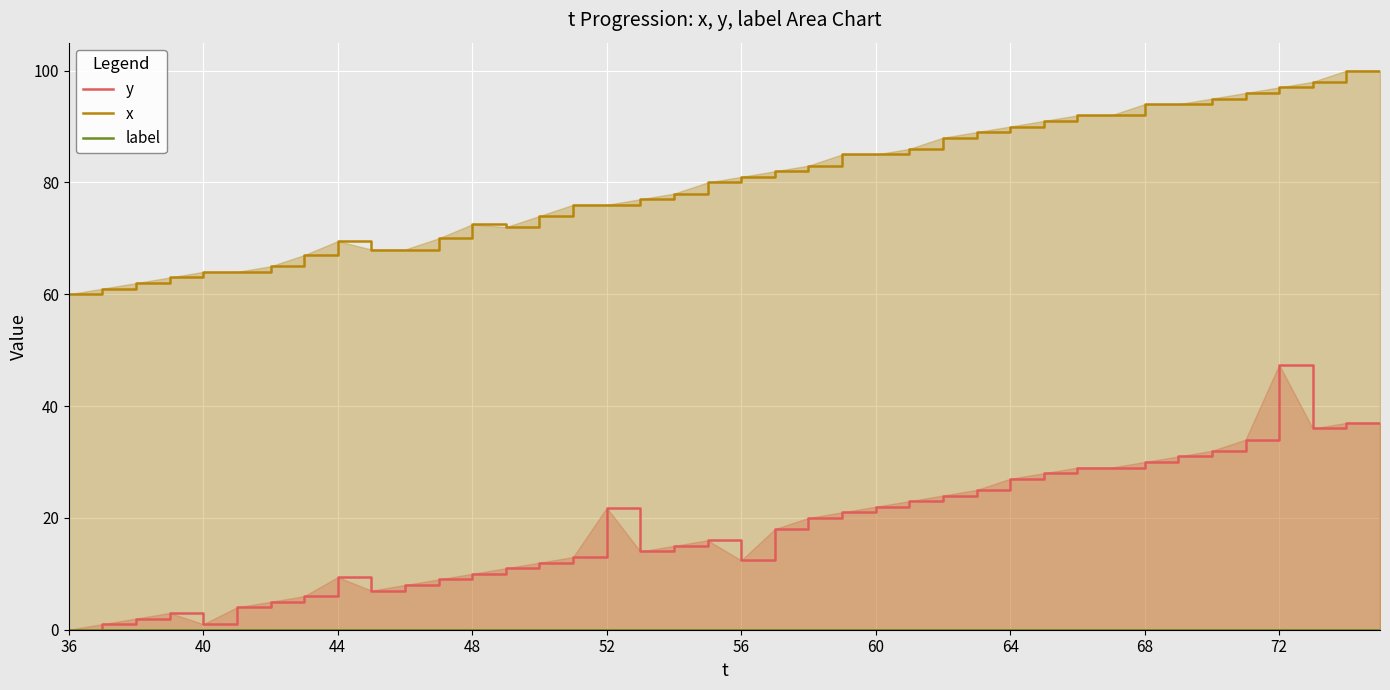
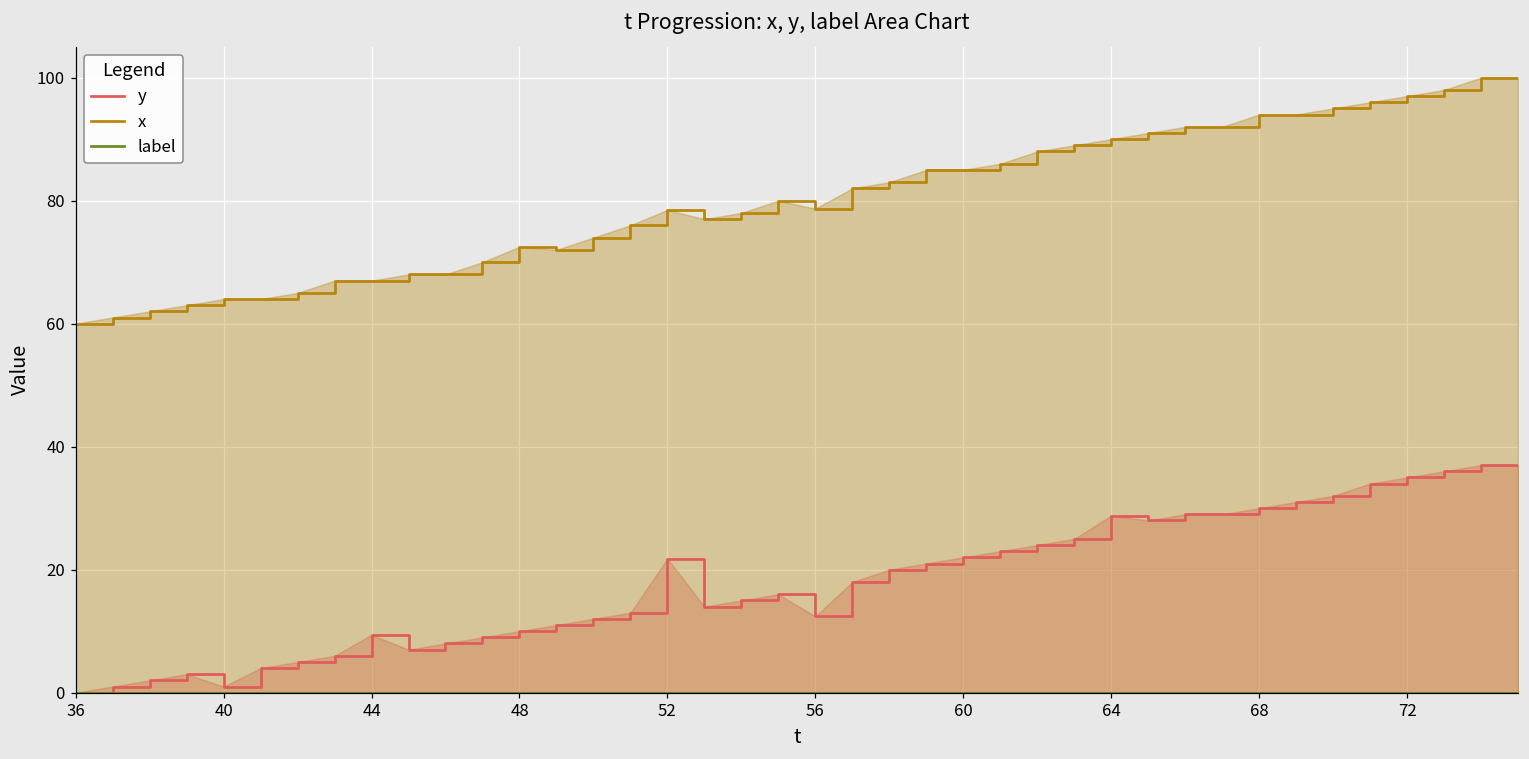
x, 44: 70 -> 67
x, 52: 76 -> 79
x, 56: 81 -> 79
y, 64: 27 -> 29
y, 72: 47 -> 35
